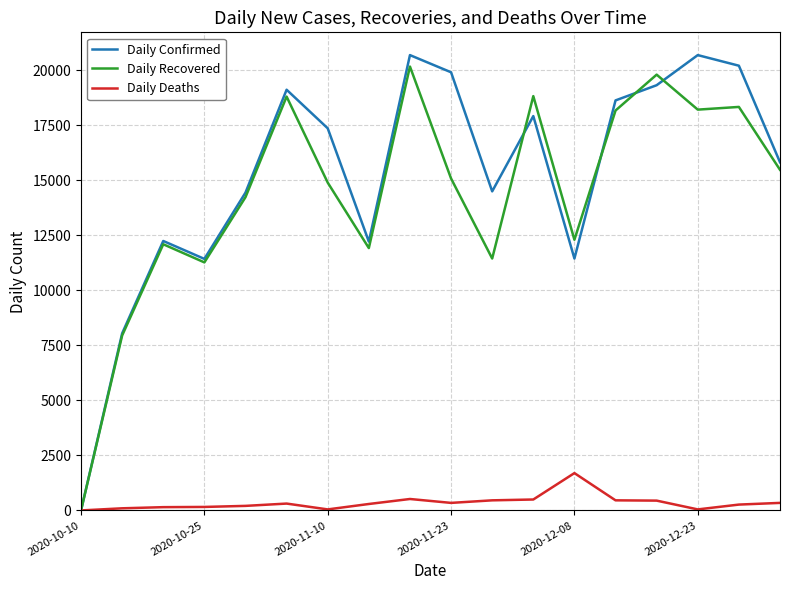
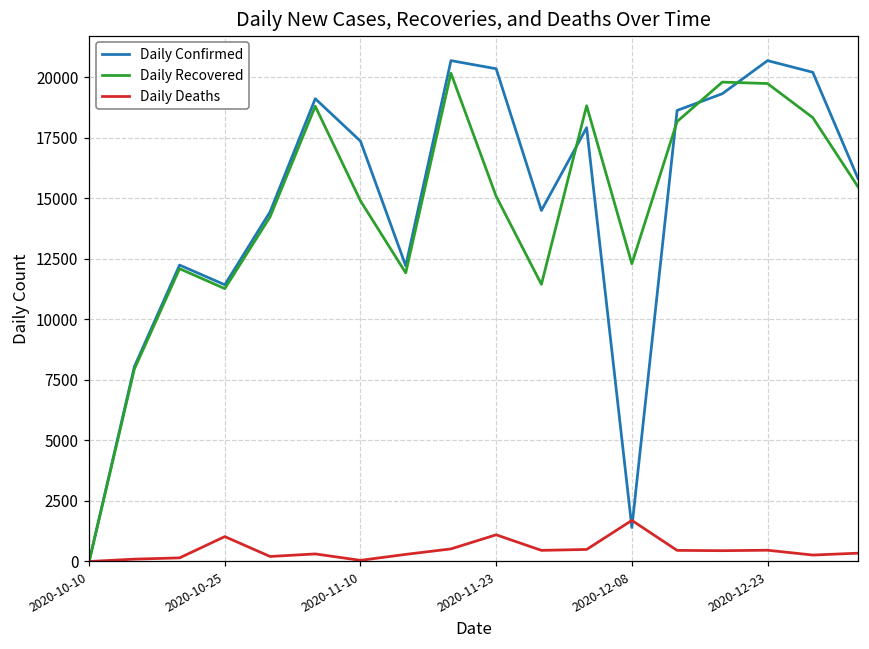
Daily Deaths, 2020-10-25: 200 -> 1000
Daily Confirmed, 2020-11-23: 19900 -> 20400
Daily Deaths, 2020-11-23: 300 -> 1100
Daily Confirmed, 2020-12-08: 11400 -> 1400
Daily Recovered, 2020-12-23: 18200 -> 19700
Daily Deaths, 2020-12-23: 0 -> 500
